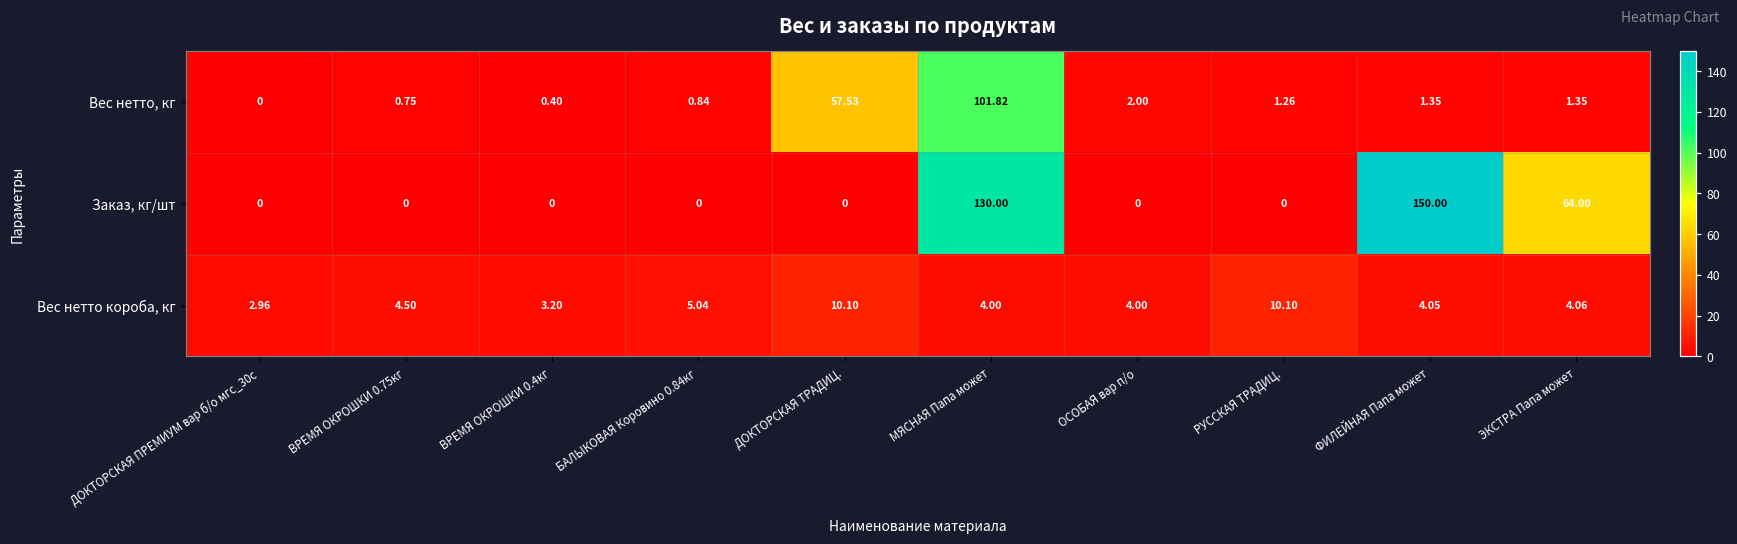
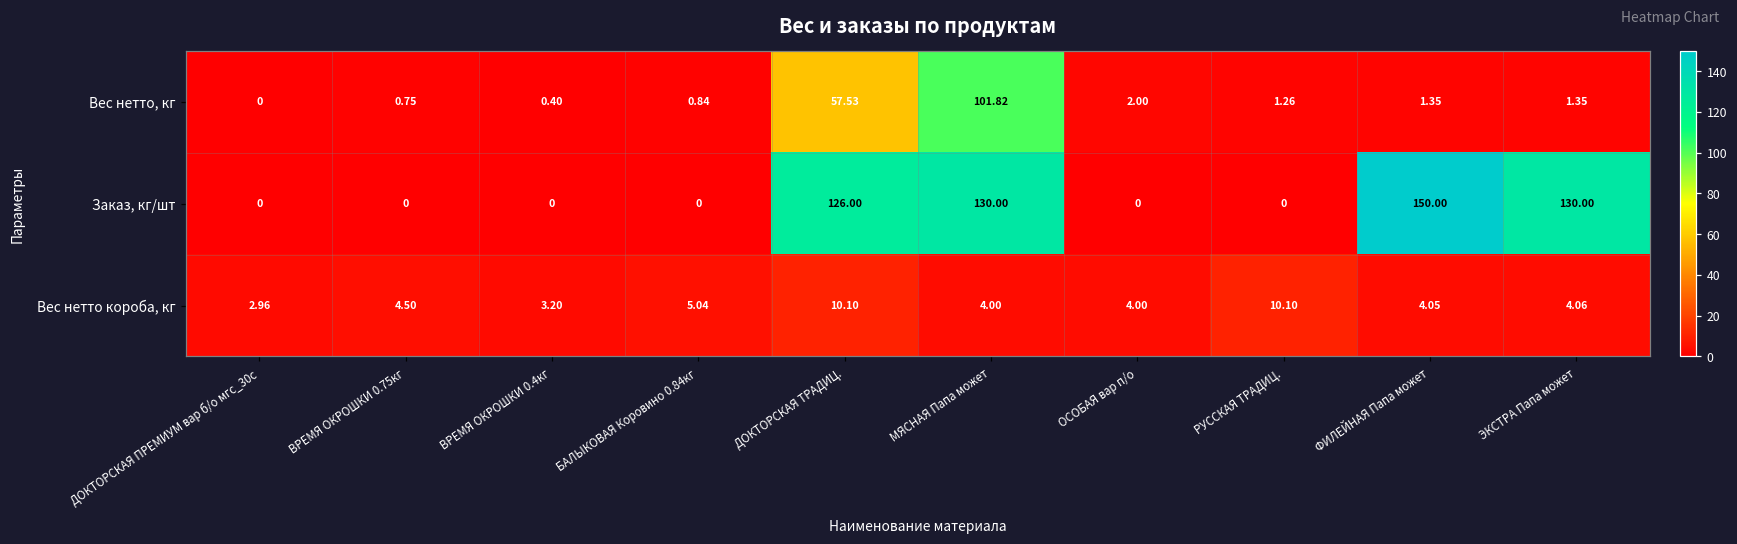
Заказ, кг/шт, ДОКТОРСКАЯ ТРАДИЦ.: 0 -> 126.00
Заказ, кг/шт, ЭКСТРА Папа может: 64.00 -> 130.00
